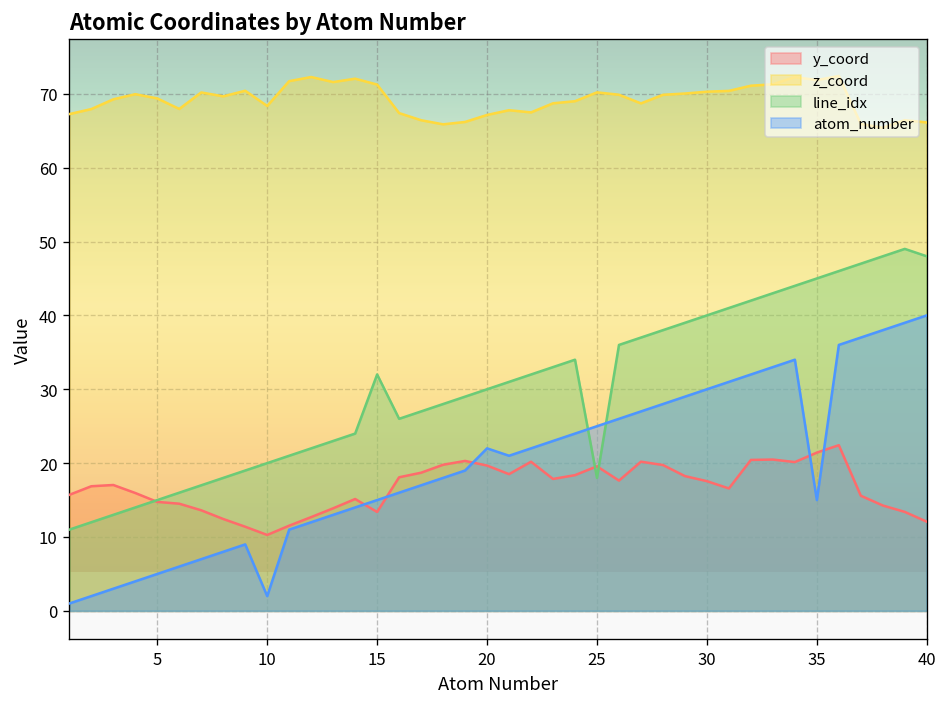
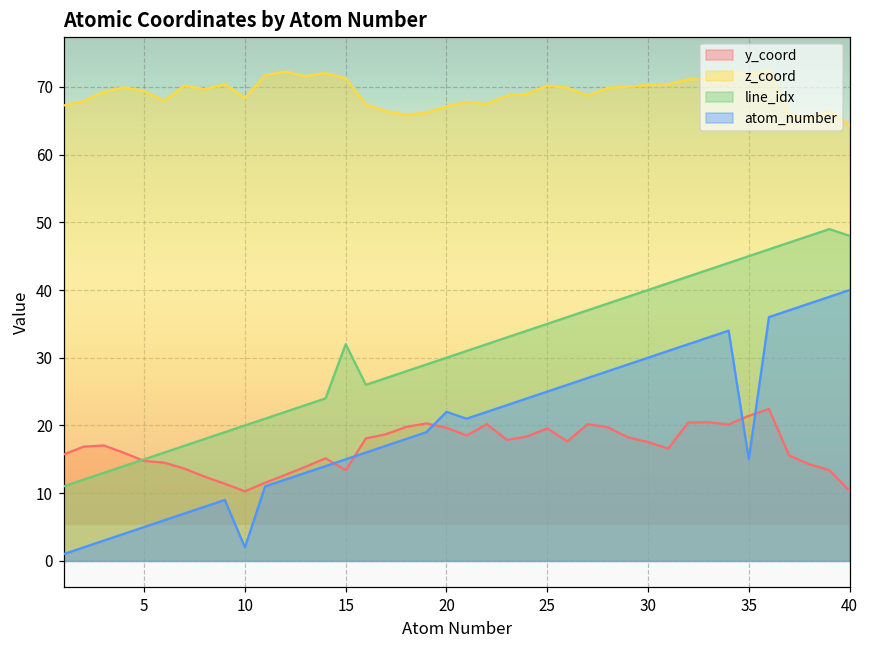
line_idx, 25: 18 -> 35
y_coord, 40: 12 -> 10
z_coord, 40: 66 -> 64
